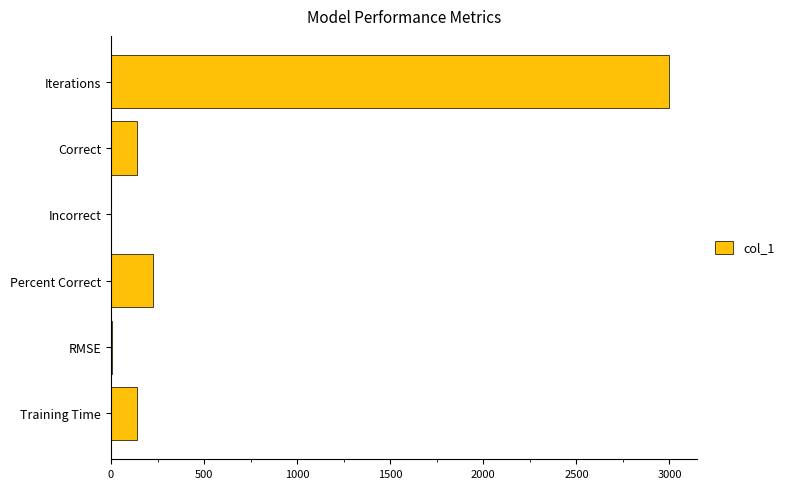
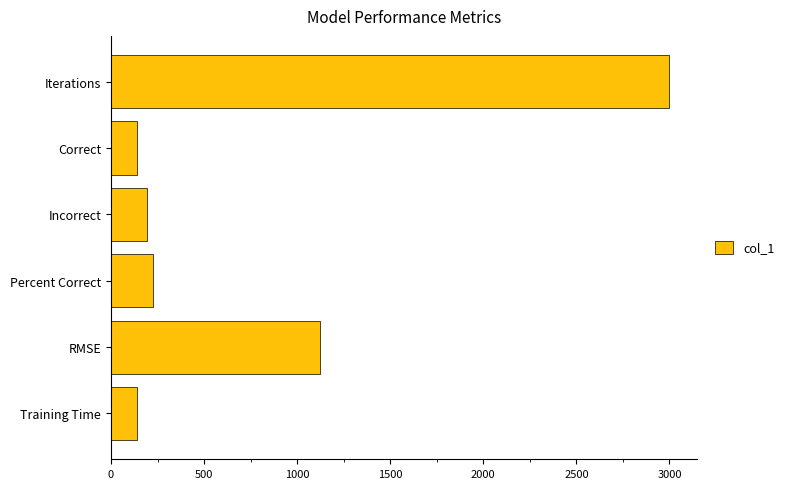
Incorrect: 0 -> 190
RMSE: 10 -> 1120
